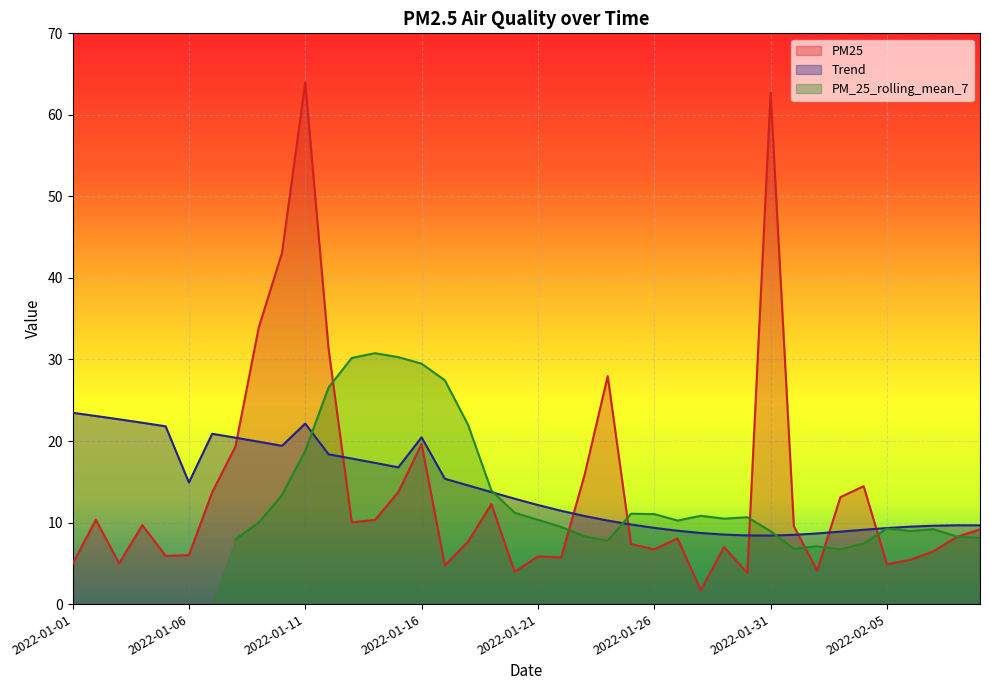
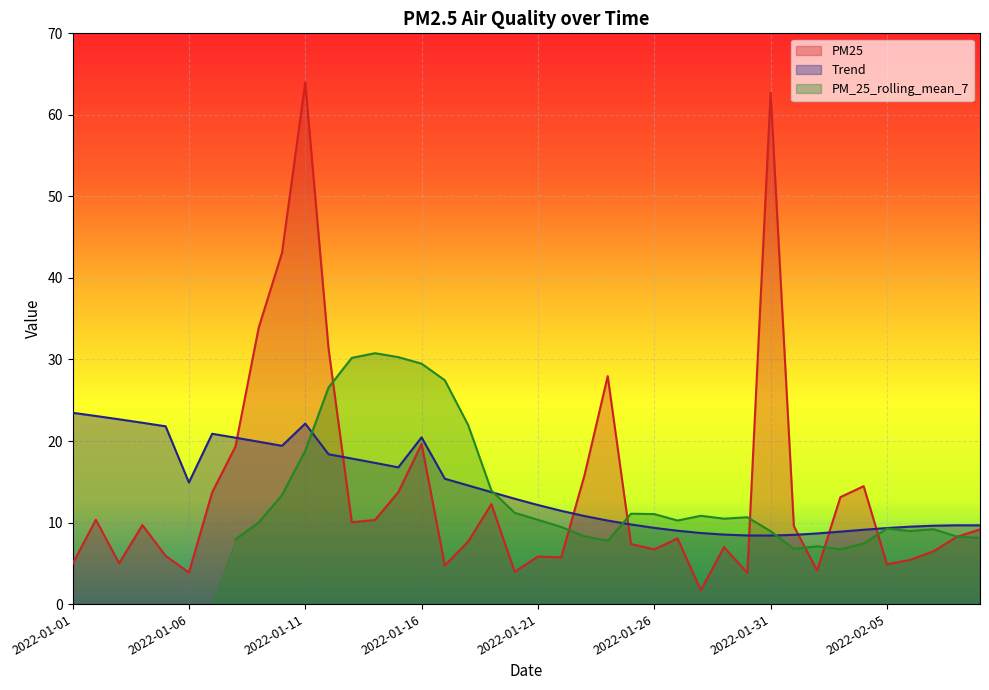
PM25, 2022-01-06: 6 -> 4
